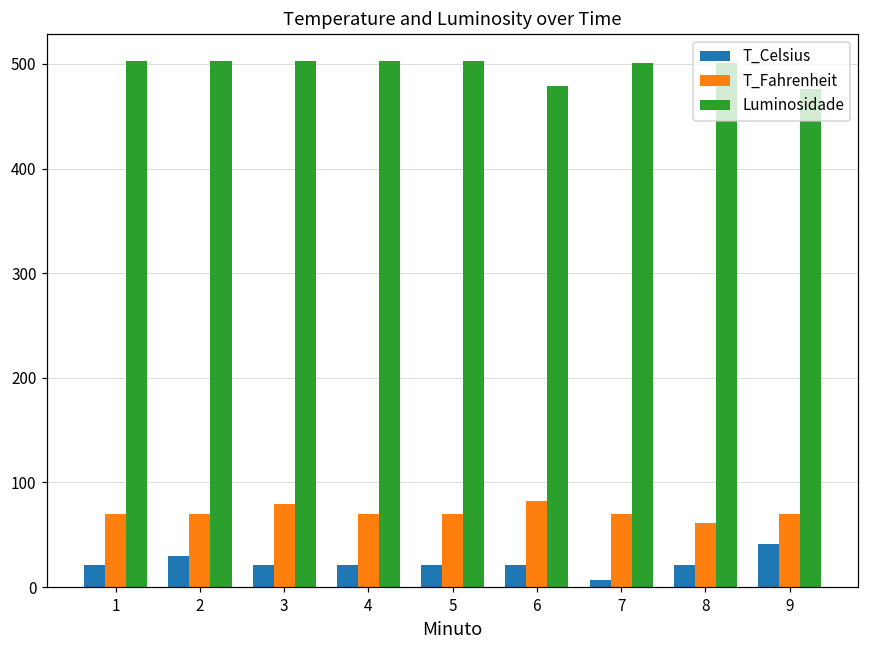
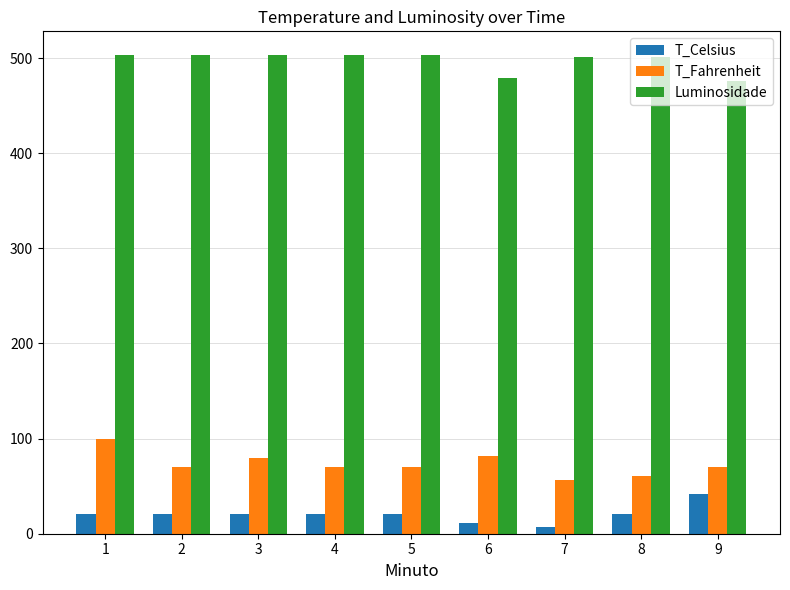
T_Fahrenheit, 1: 70 -> 100
T_Celsius, 2: 30 -> 20
T_Celsius, 6: 20 -> 10
T_Fahrenheit, 7: 70 -> 60
